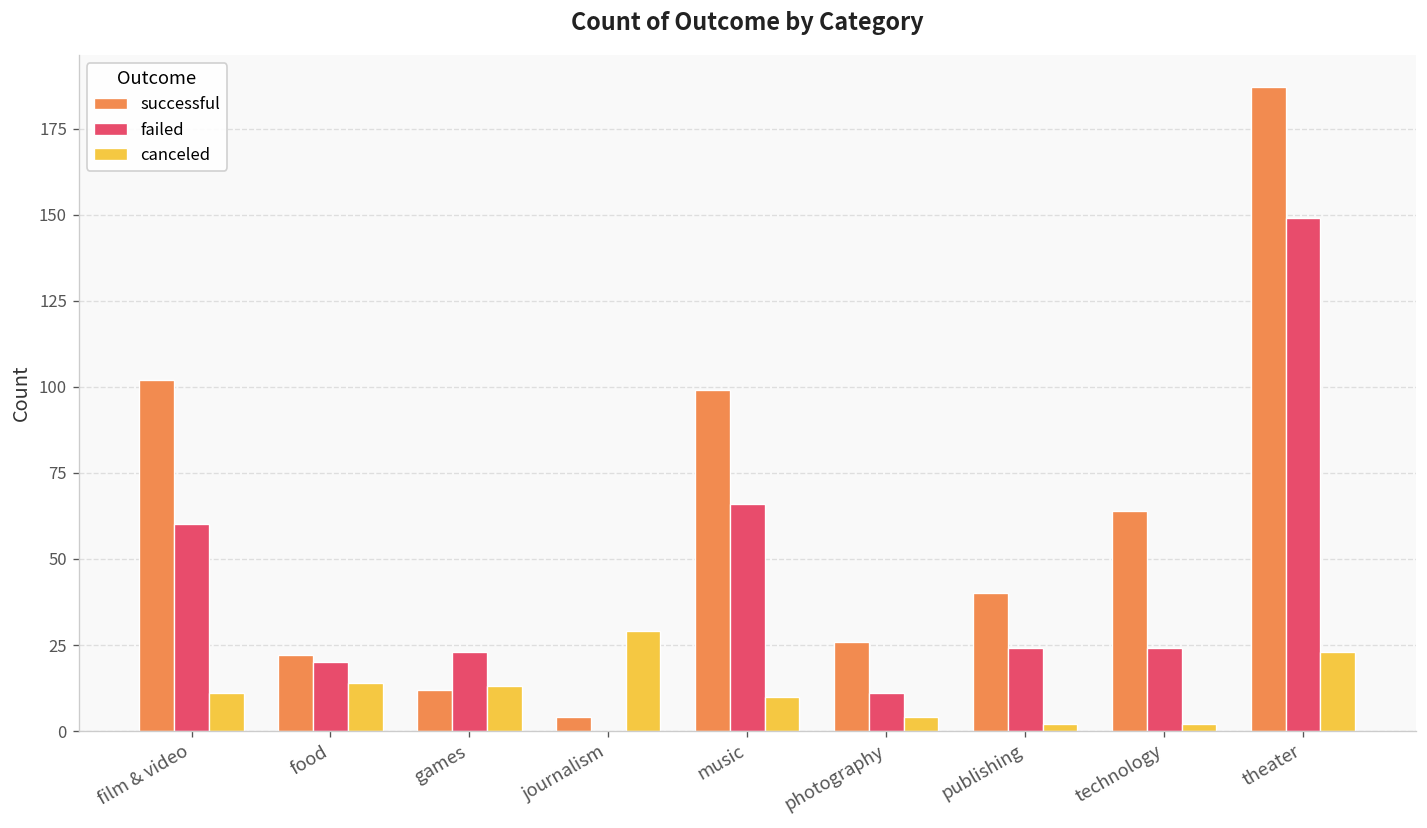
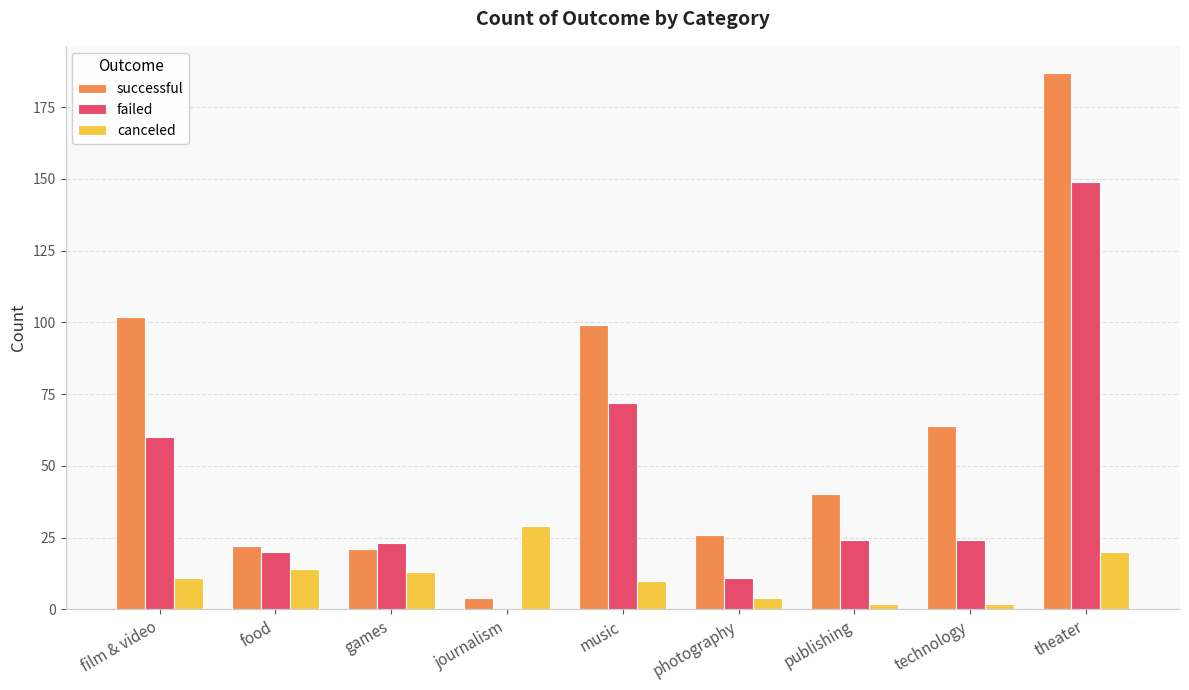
successful, games: 12 -> 21
failed, music: 66 -> 72
canceled, theater: 23 -> 20
